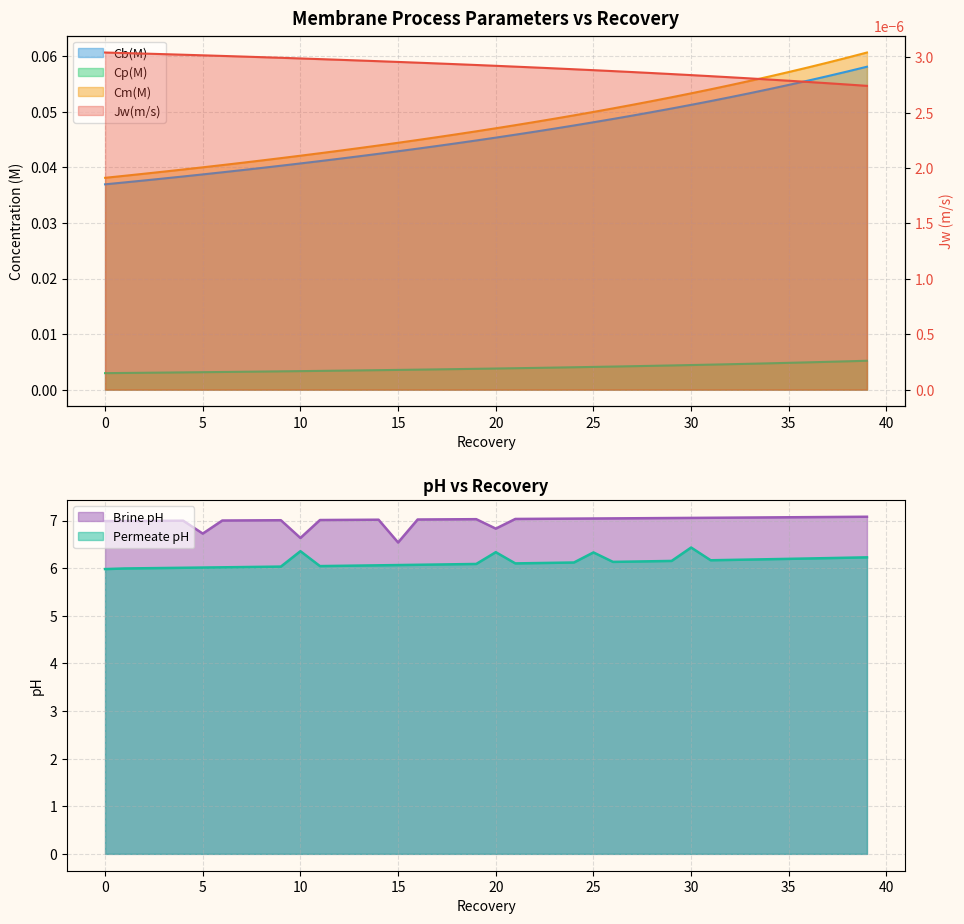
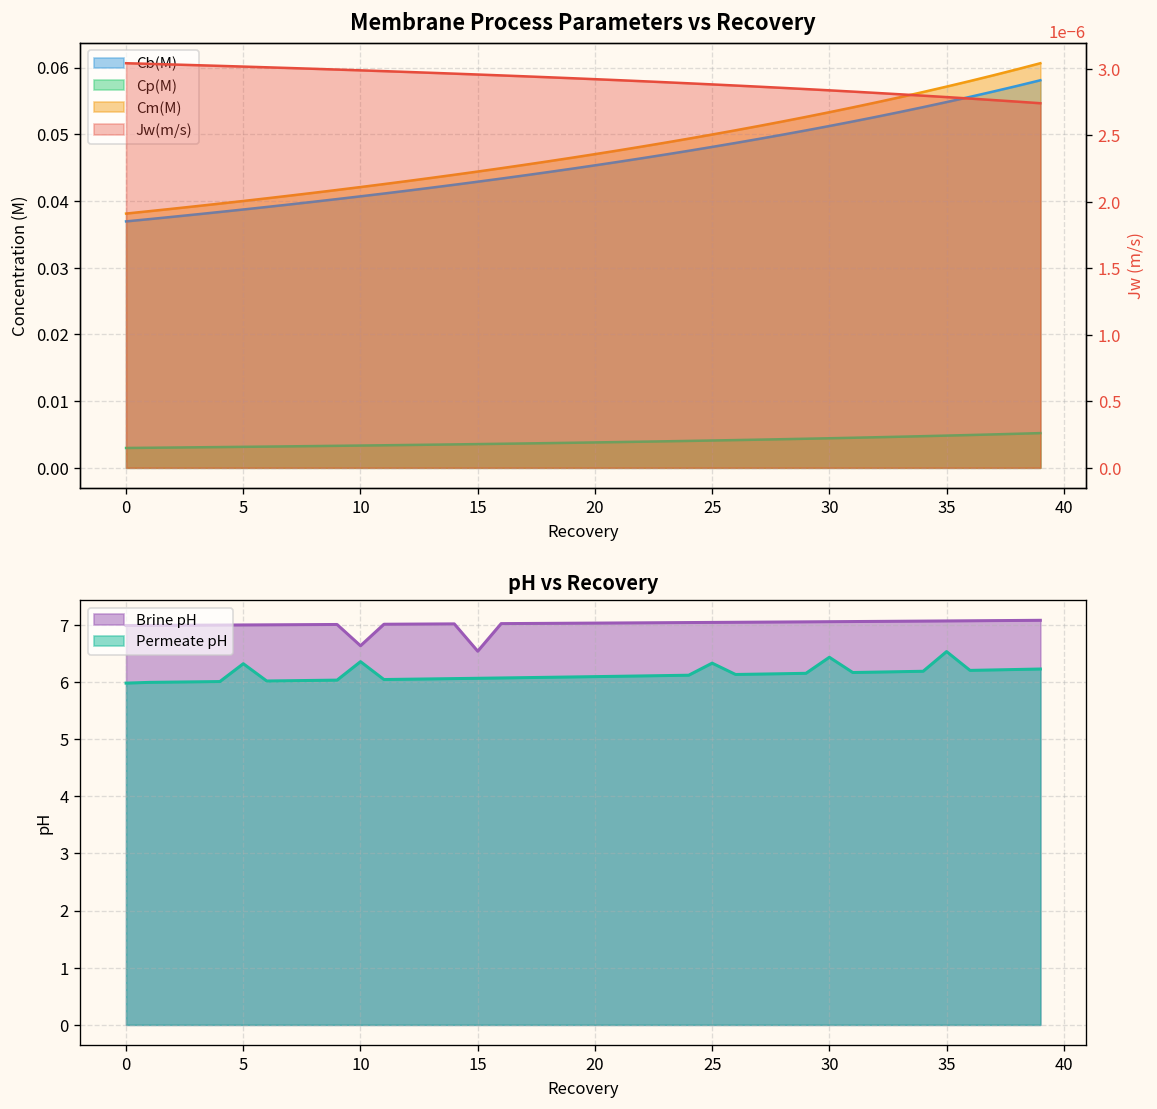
pH vs Recovery, Brine pH, 5: 6.7 -> 7.0
pH vs Recovery, Permeate pH, 5: 6.0 -> 6.3
pH vs Recovery, Brine pH, 20: 6.8 -> 7.0
pH vs Recovery, Permeate pH, 20: 6.3 -> 6.1
pH vs Recovery, Permeate pH, 35: 6.2 -> 6.5
